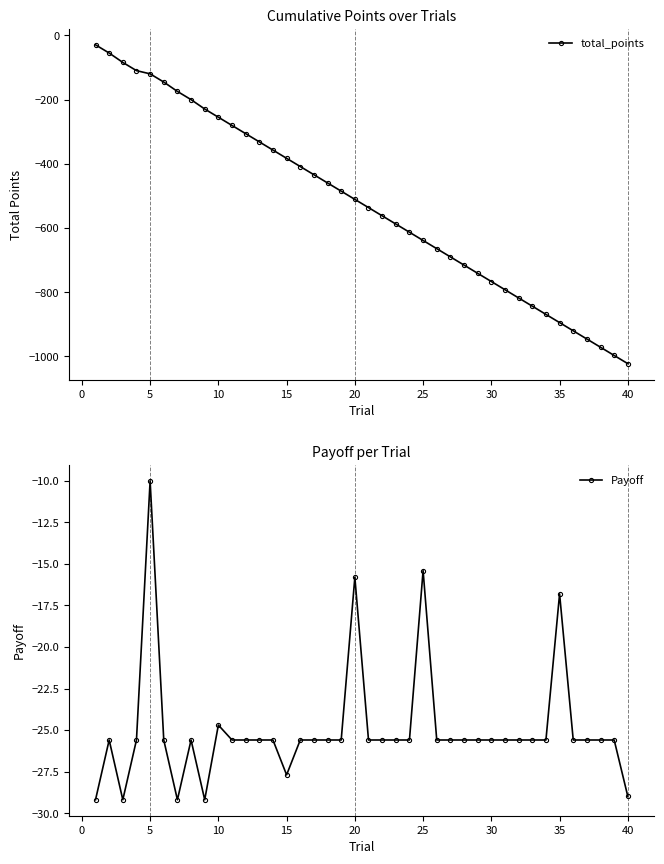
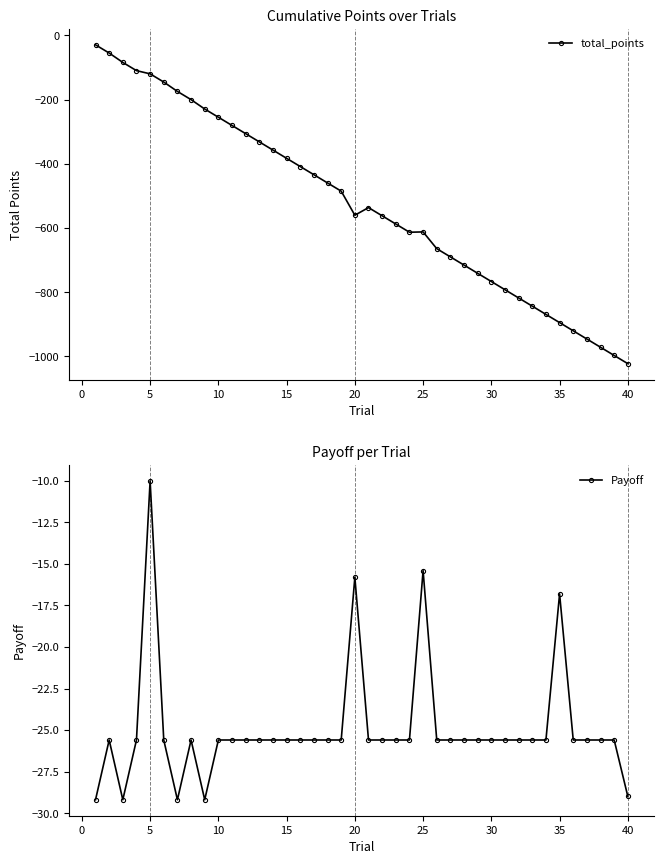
Cumulative Points over Trials, 20: -510 -> -560
Cumulative Points over Trials, 25: -640 -> -610
Payoff per Trial, 10: -24.7 -> -25.6
Payoff per Trial, 15: -27.7 -> -25.6
